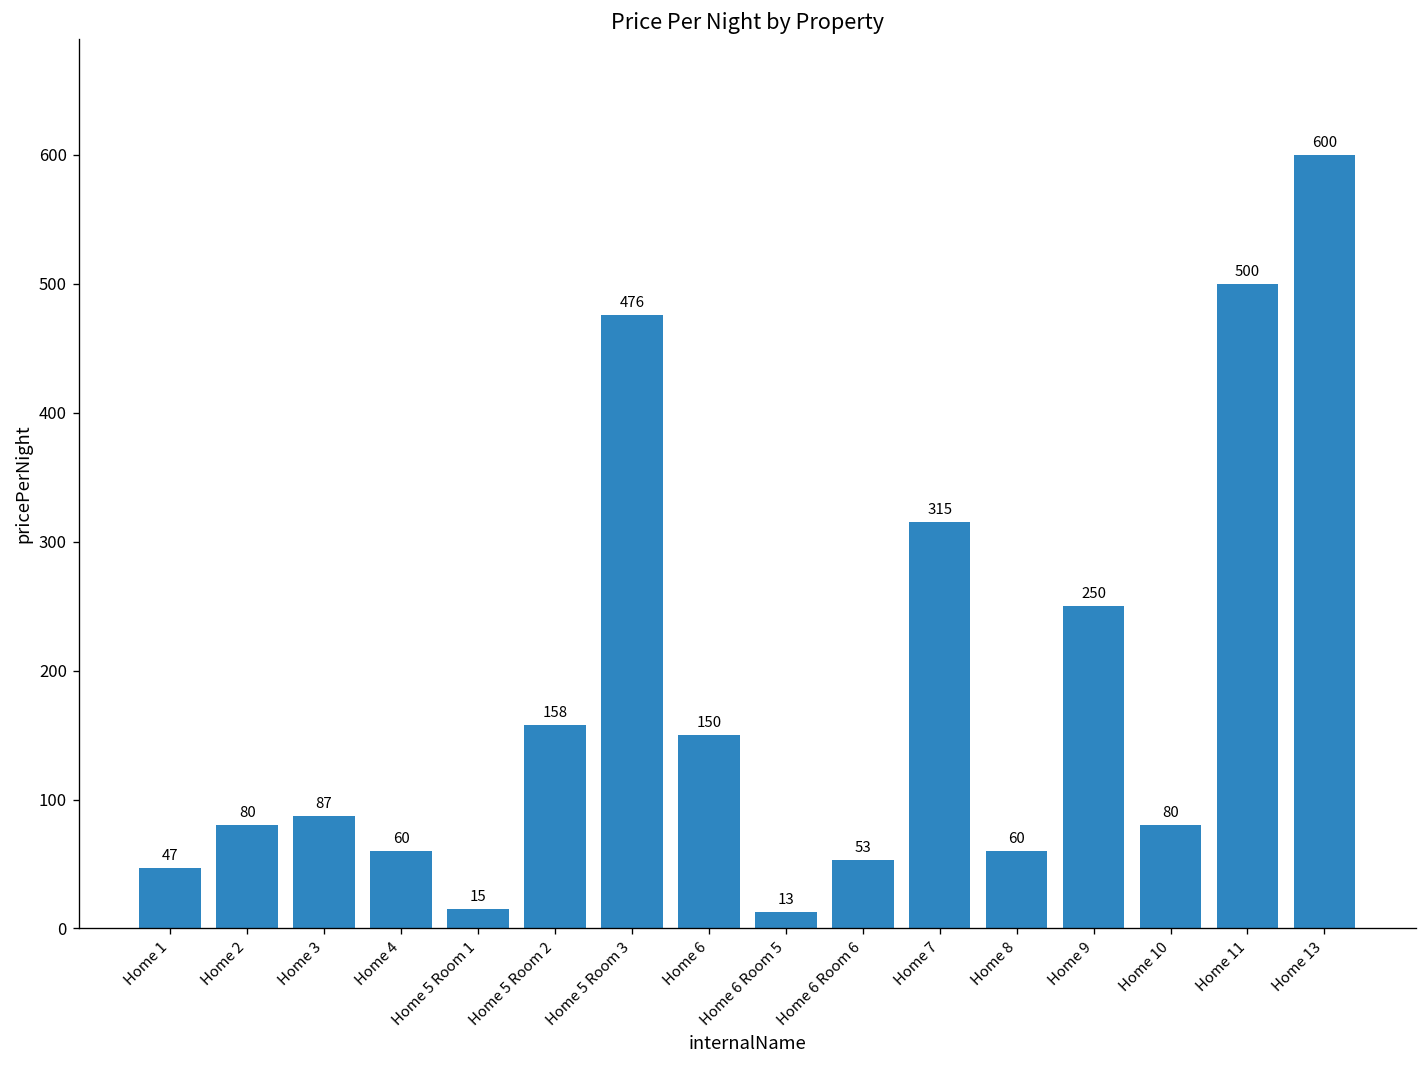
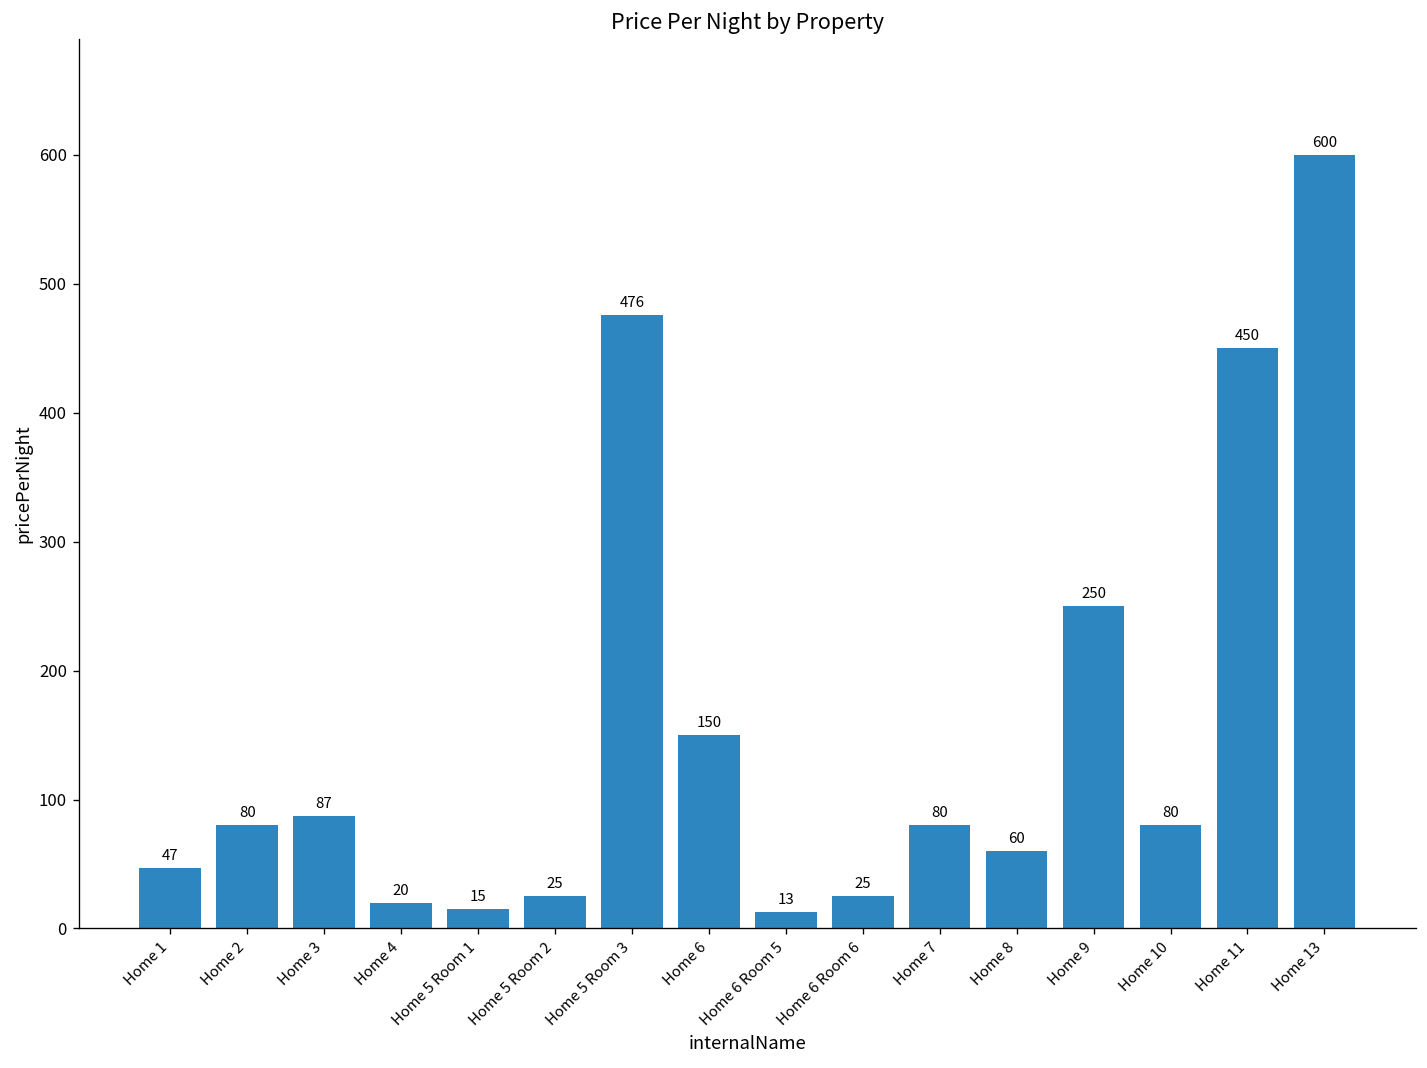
Home 4: 60 -> 20
Home 5 Room 2: 158 -> 25
Home 6 Room 6: 53 -> 25
Home 7: 315 -> 80
Home 11: 500 -> 450
